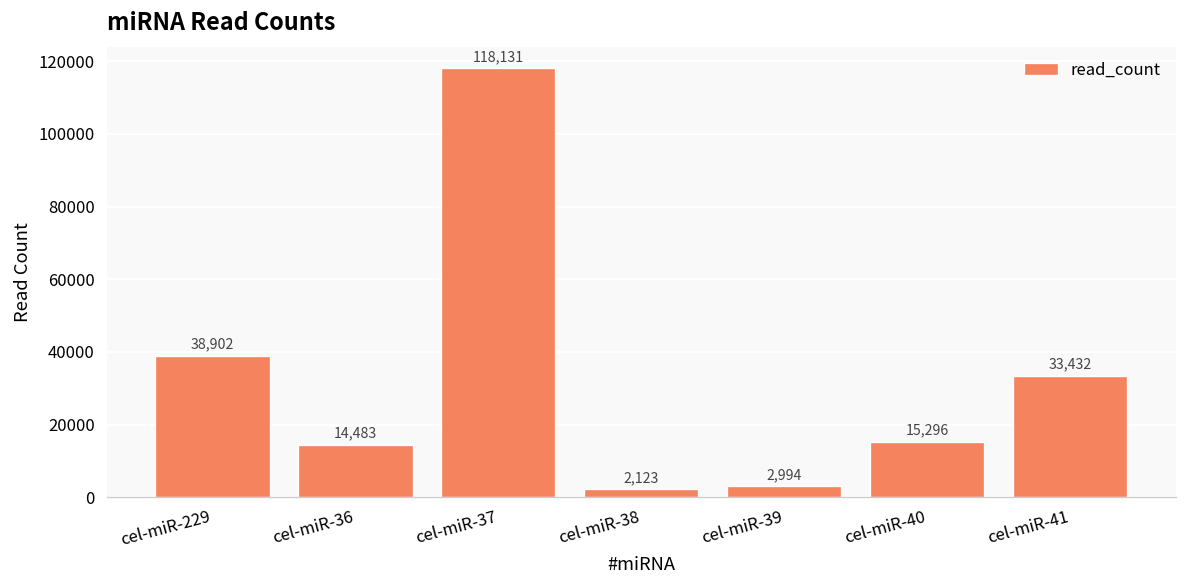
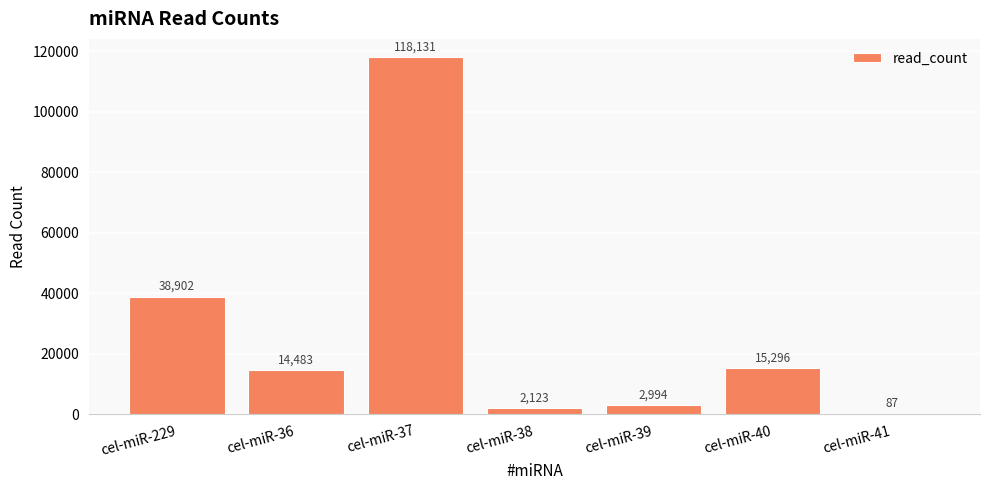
cel-miR-41: 33,432 -> 87
